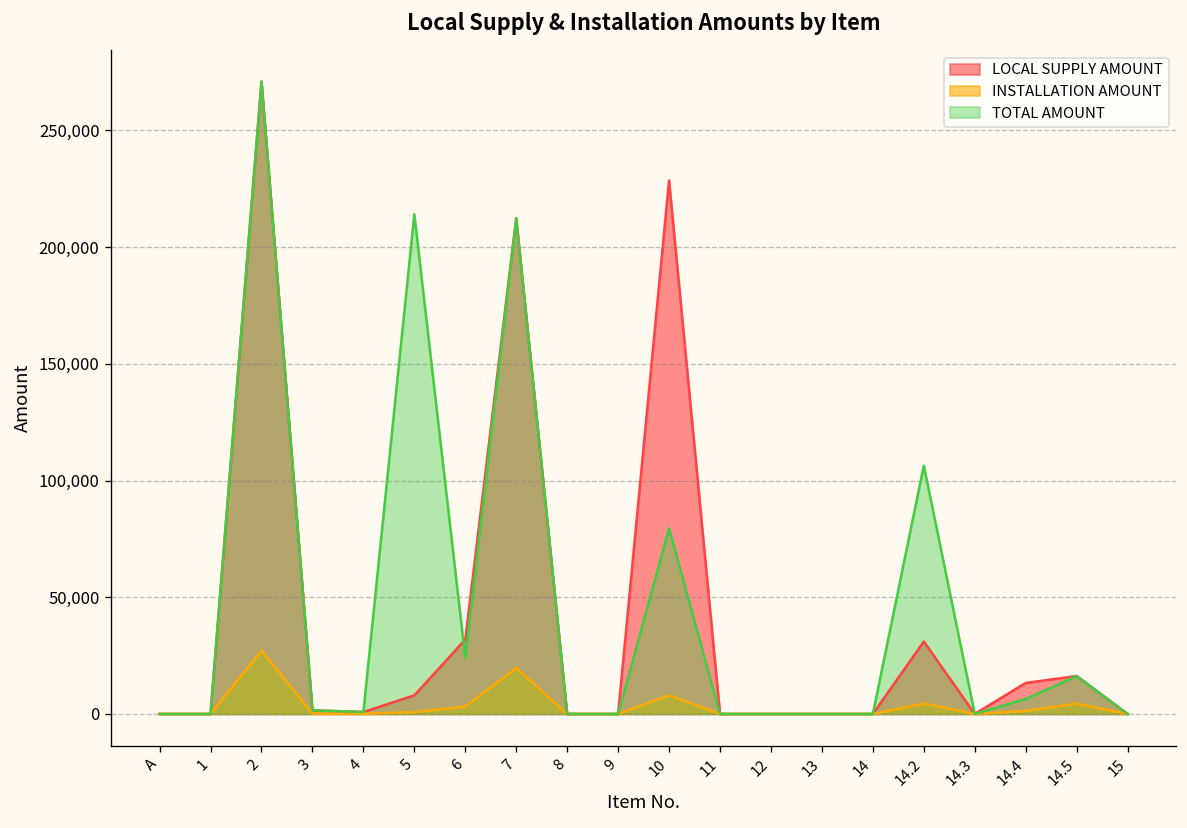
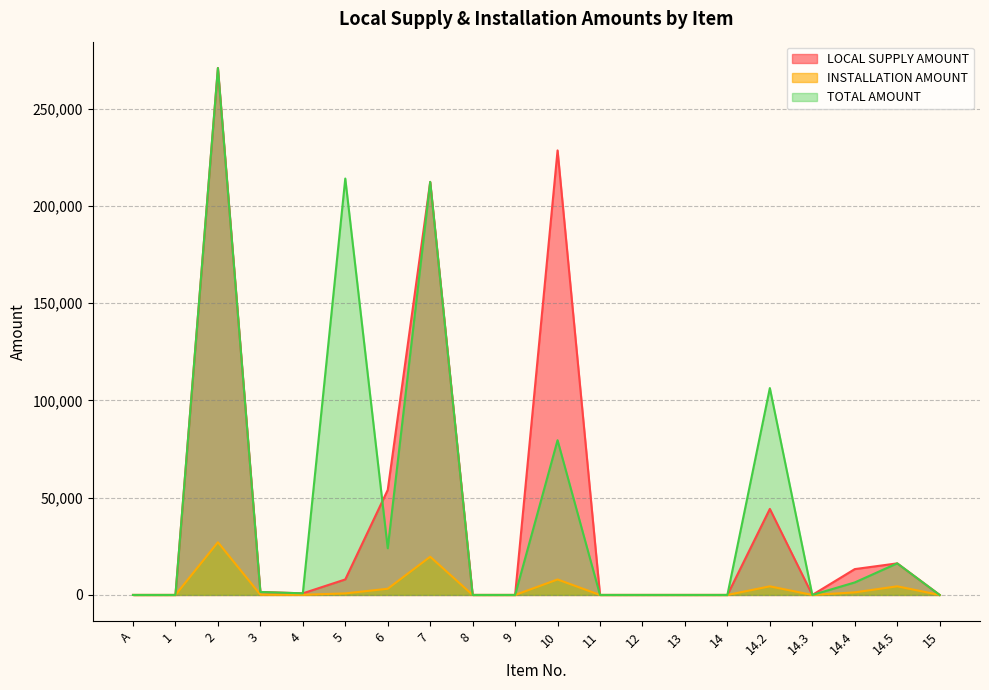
LOCAL SUPPLY AMOUNT, 6: 32,000 -> 54,000
LOCAL SUPPLY AMOUNT, 14.2: 31,000 -> 44,000
